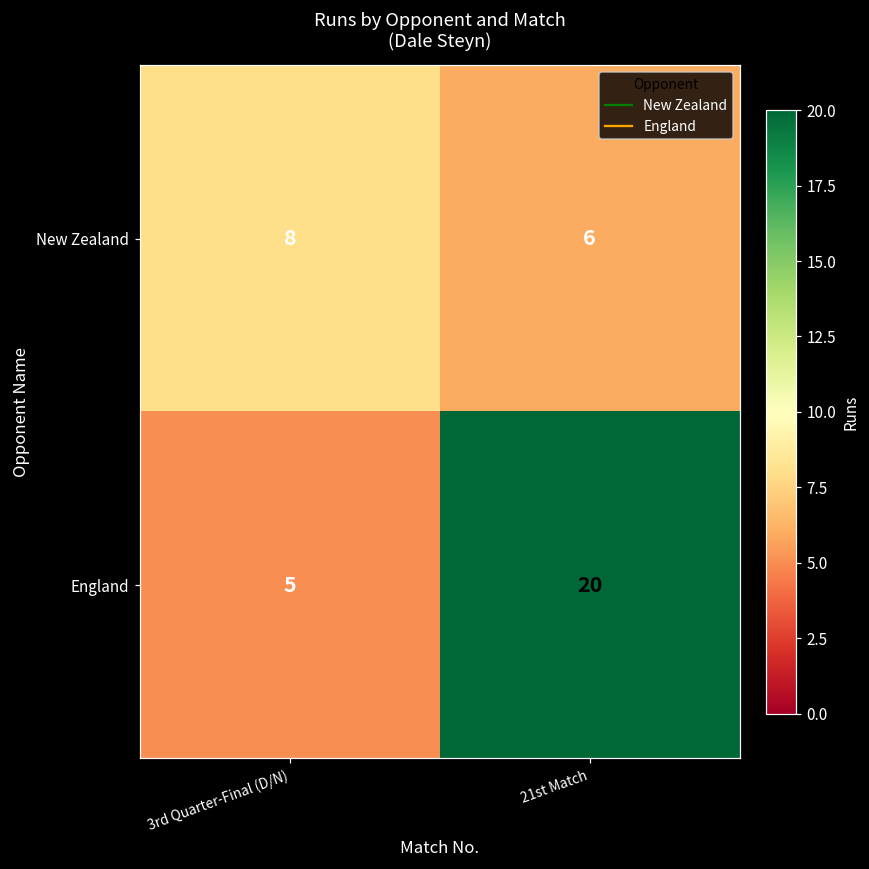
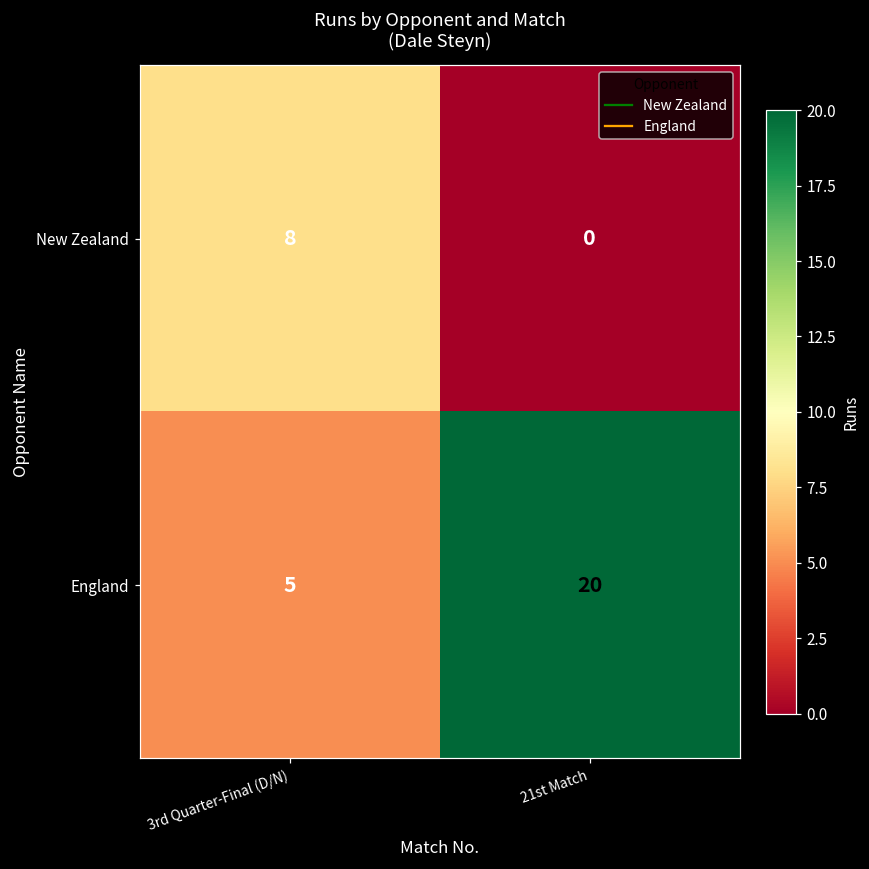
New Zealand, 21st Match: 6 -> 0
